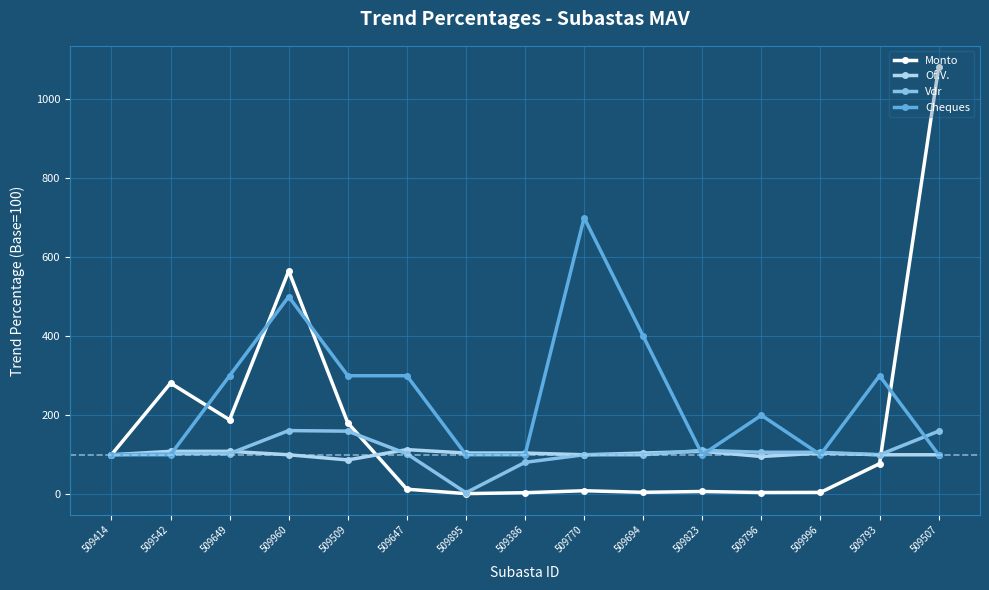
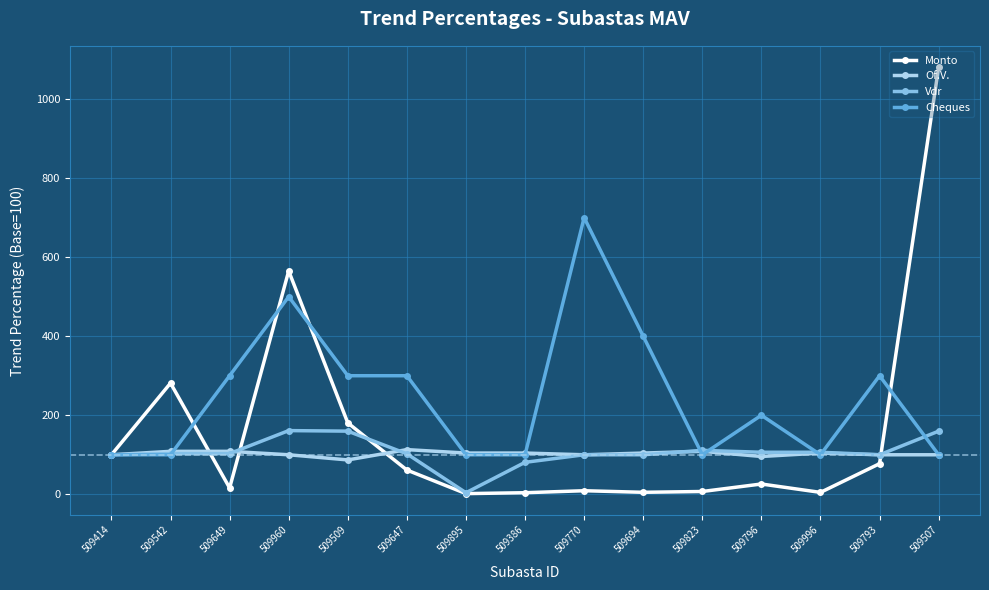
Monto, 509649: 190 -> 20
Monto, 509647: 10 -> 60
Monto, 509796: 0 -> 30
